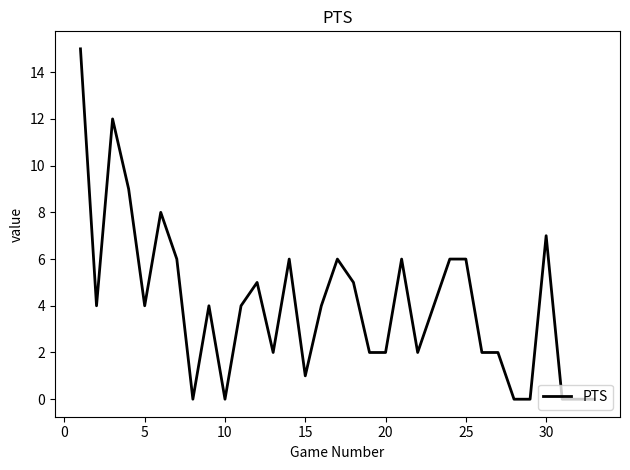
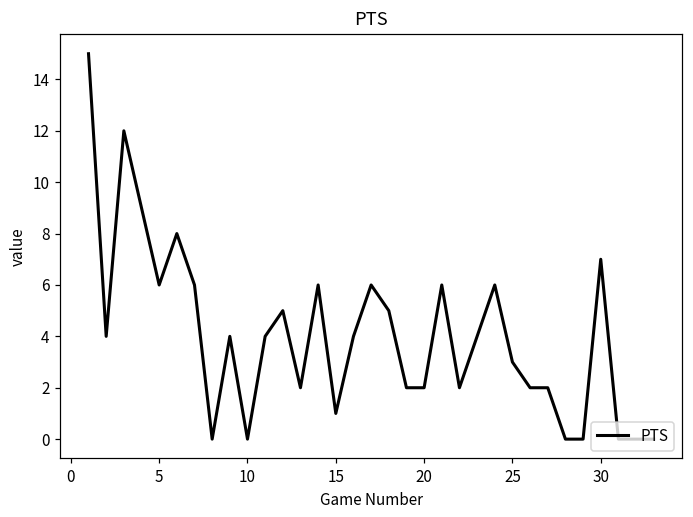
5: 4 -> 6
25: 6 -> 3
